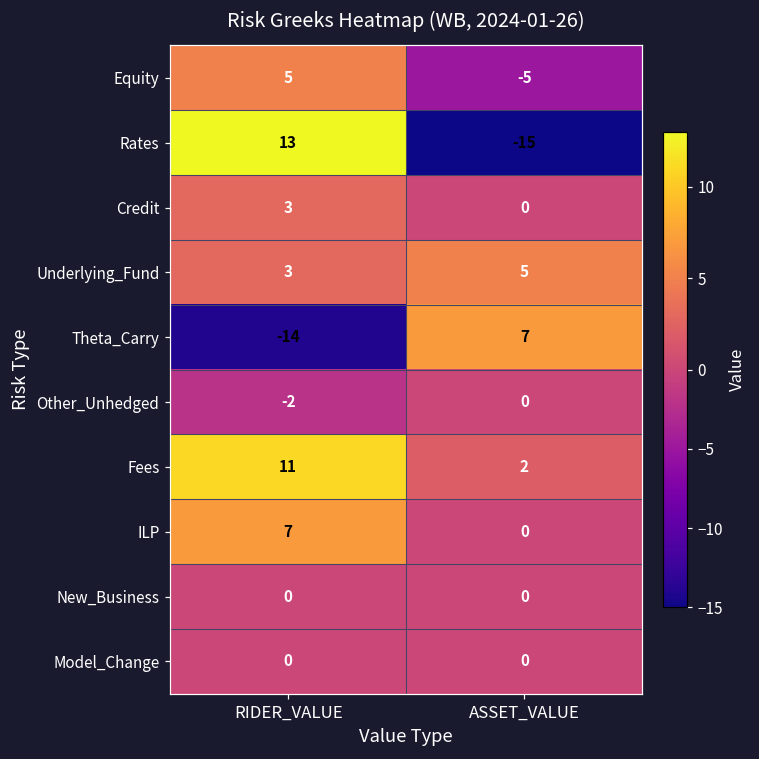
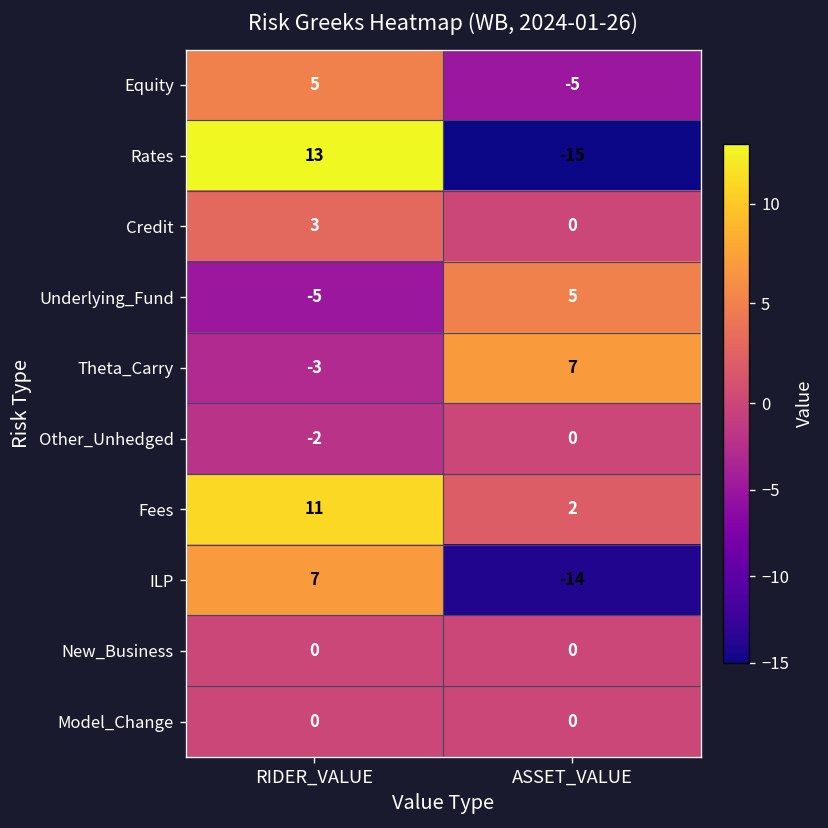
Underlying_Fund, RIDER_VALUE: 3 -> -5
Theta_Carry, RIDER_VALUE: -14 -> -3
ILP, ASSET_VALUE: 0 -> -14
